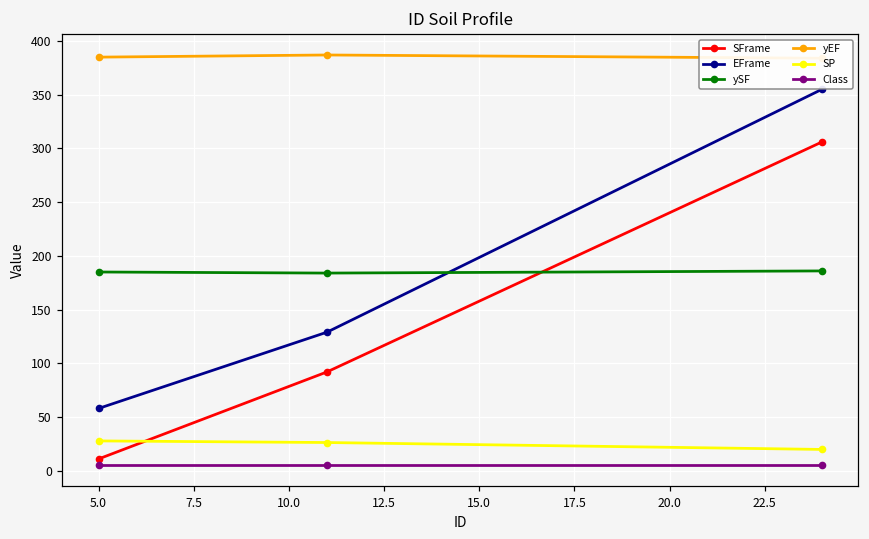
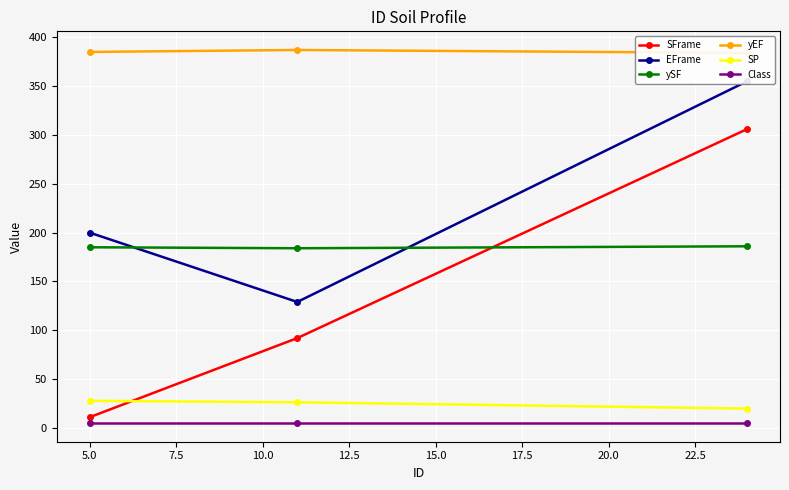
EFrame, 5.0: 60 -> 200
